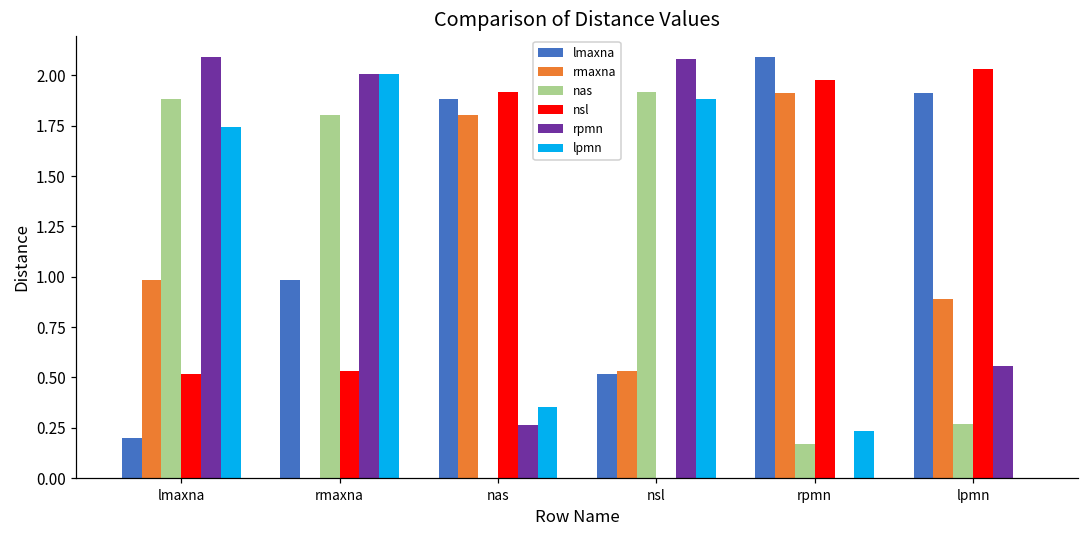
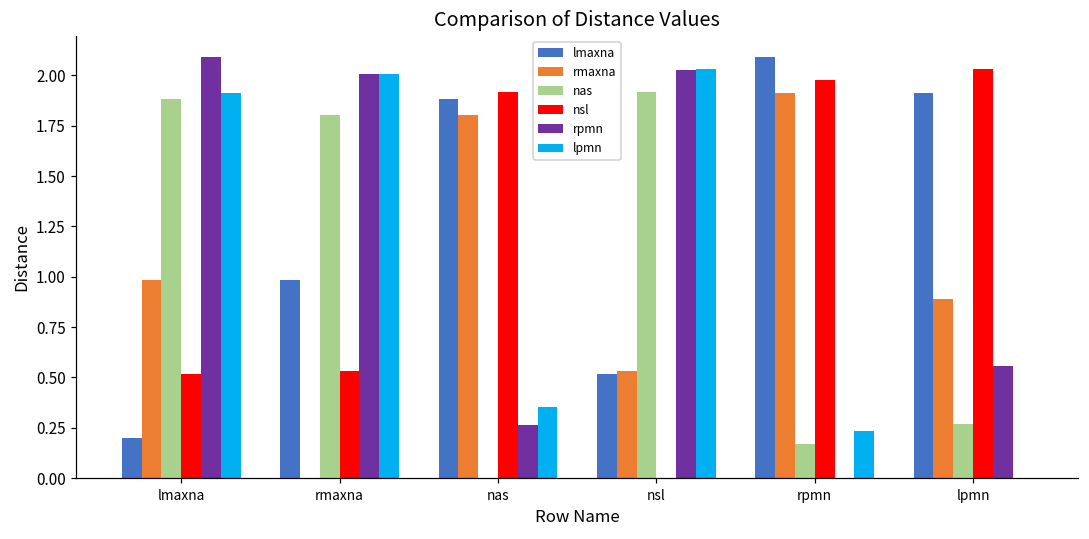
lpmn, lmaxna: 1.74 -> 1.91
rpmn, nsl: 2.08 -> 2.03
lpmn, nsl: 1.88 -> 2.03
